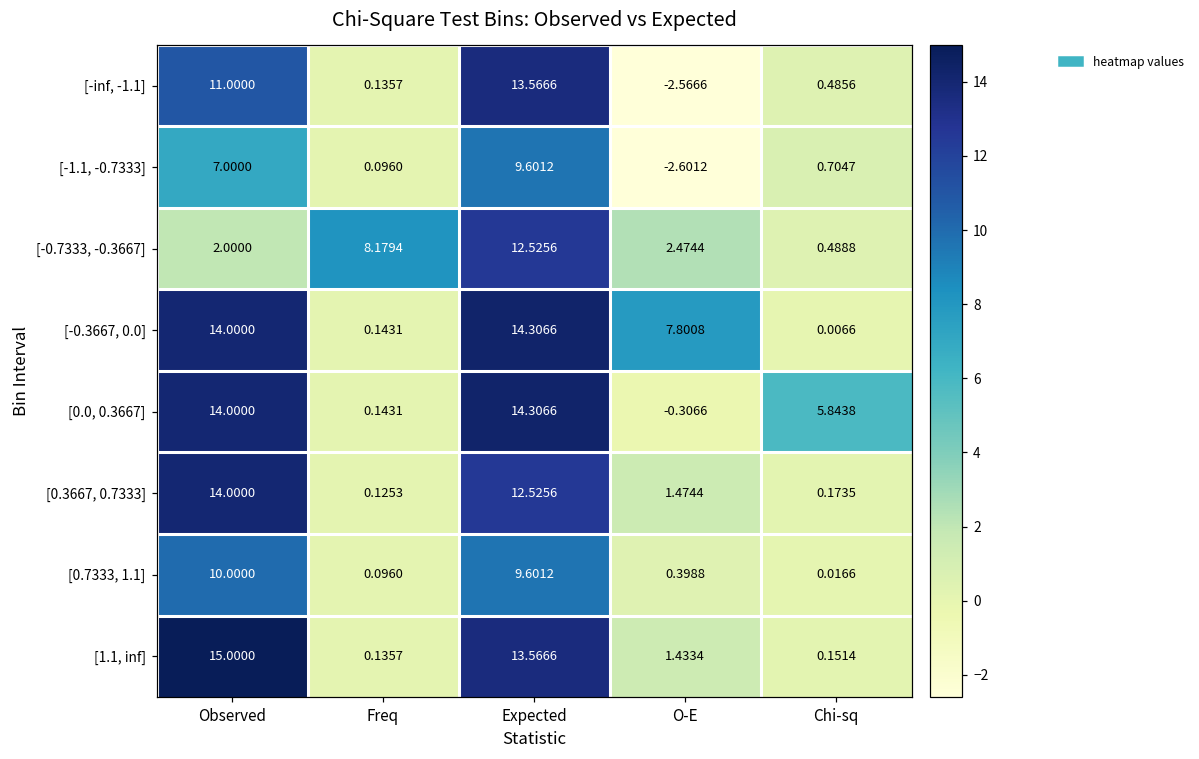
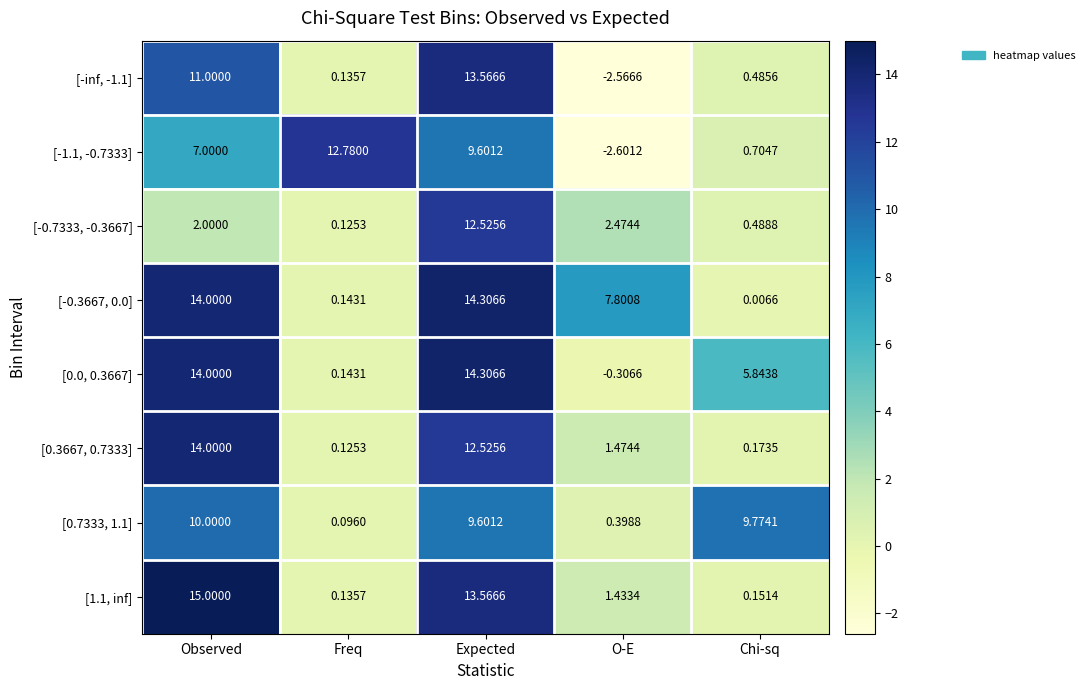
[-1.1, -0.7333], Freq: 0.0960 -> 12.7800
[-0.7333, -0.3667], Freq: 8.1794 -> 0.1253
[0.7333, 1.1], Chi-sq: 0.0166 -> 9.7741
